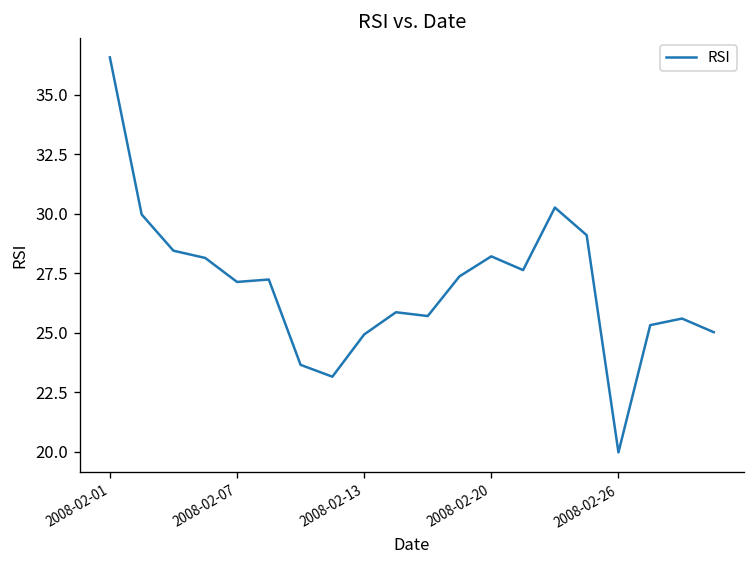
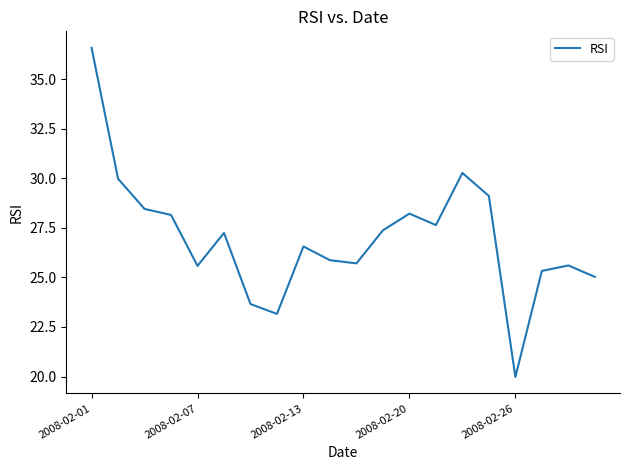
2008-02-07: 27.1 -> 25.6
2008-02-13: 24.9 -> 26.6
